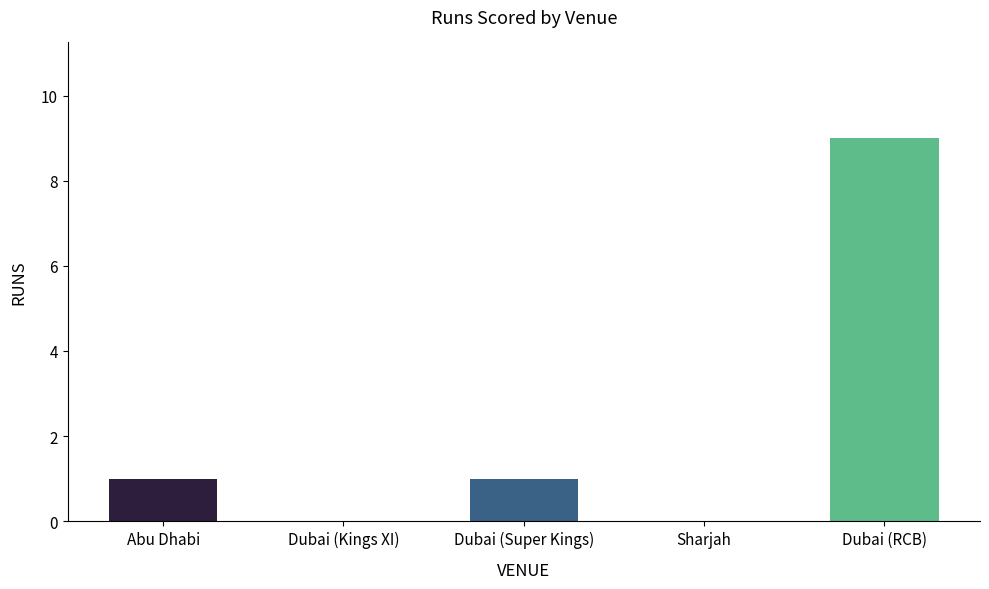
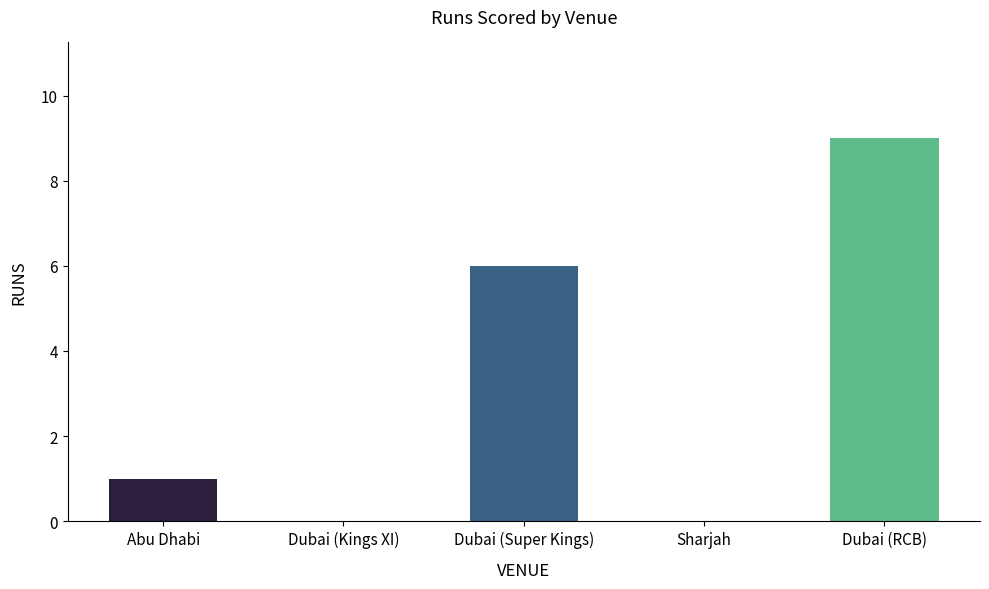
Dubai (Super Kings): 1 -> 6
